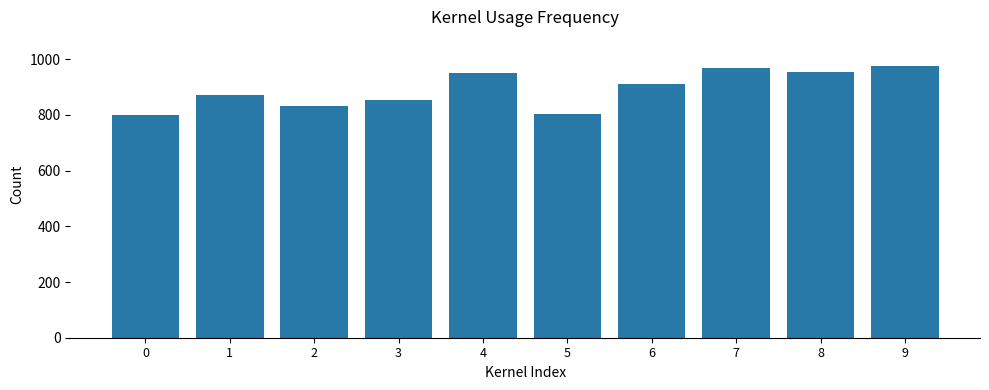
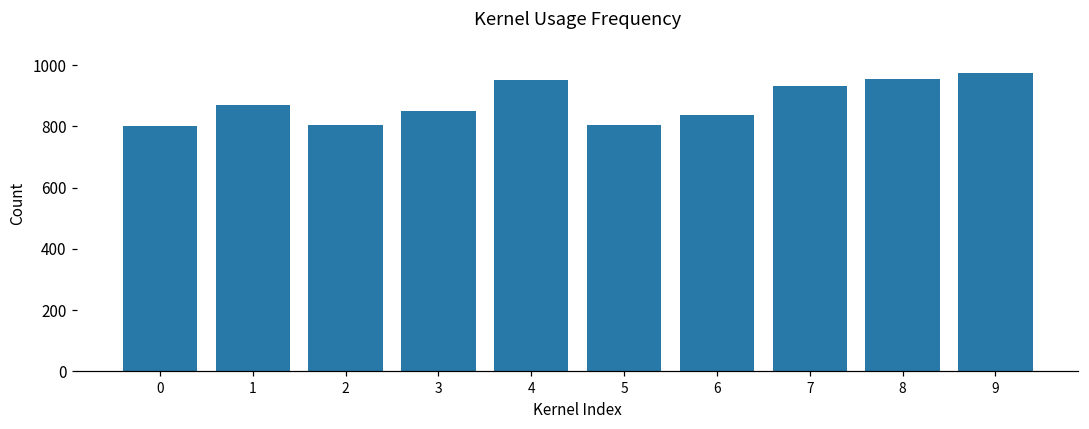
2: 830 -> 800
6: 910 -> 840
7: 970 -> 930
